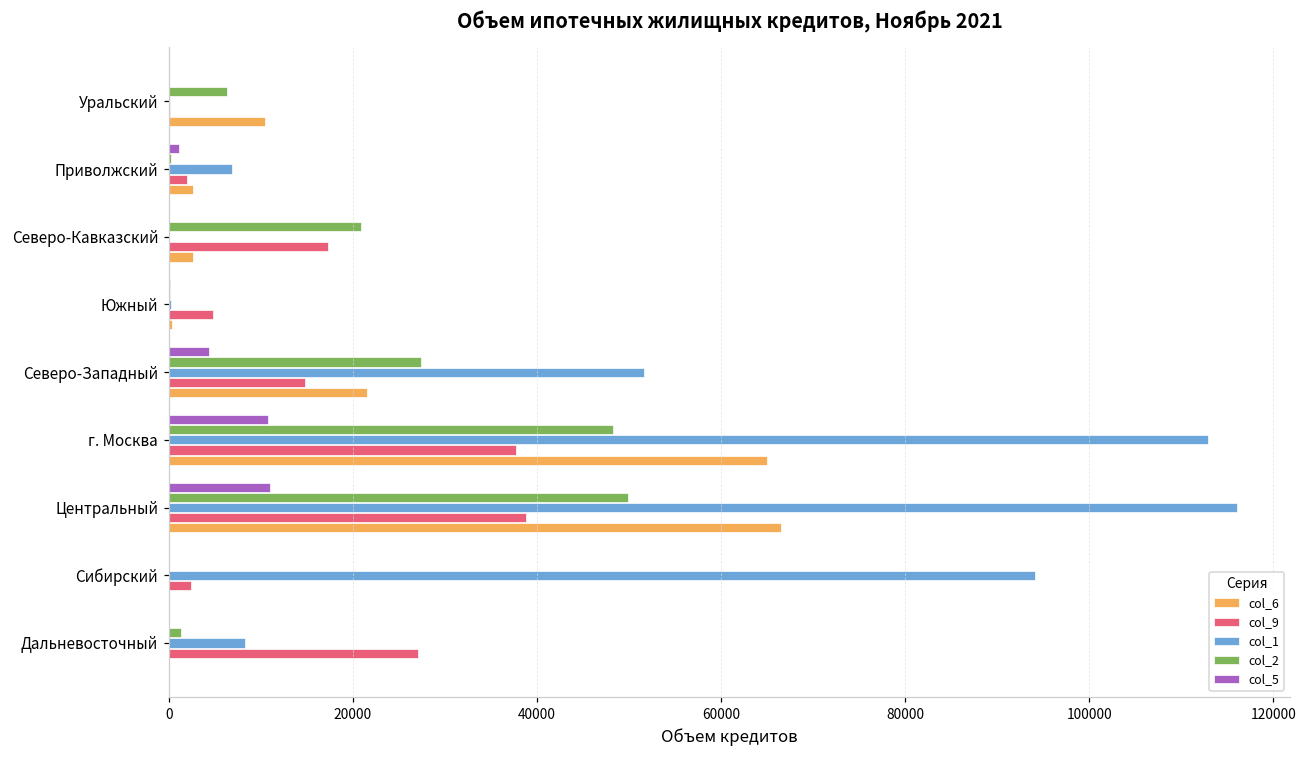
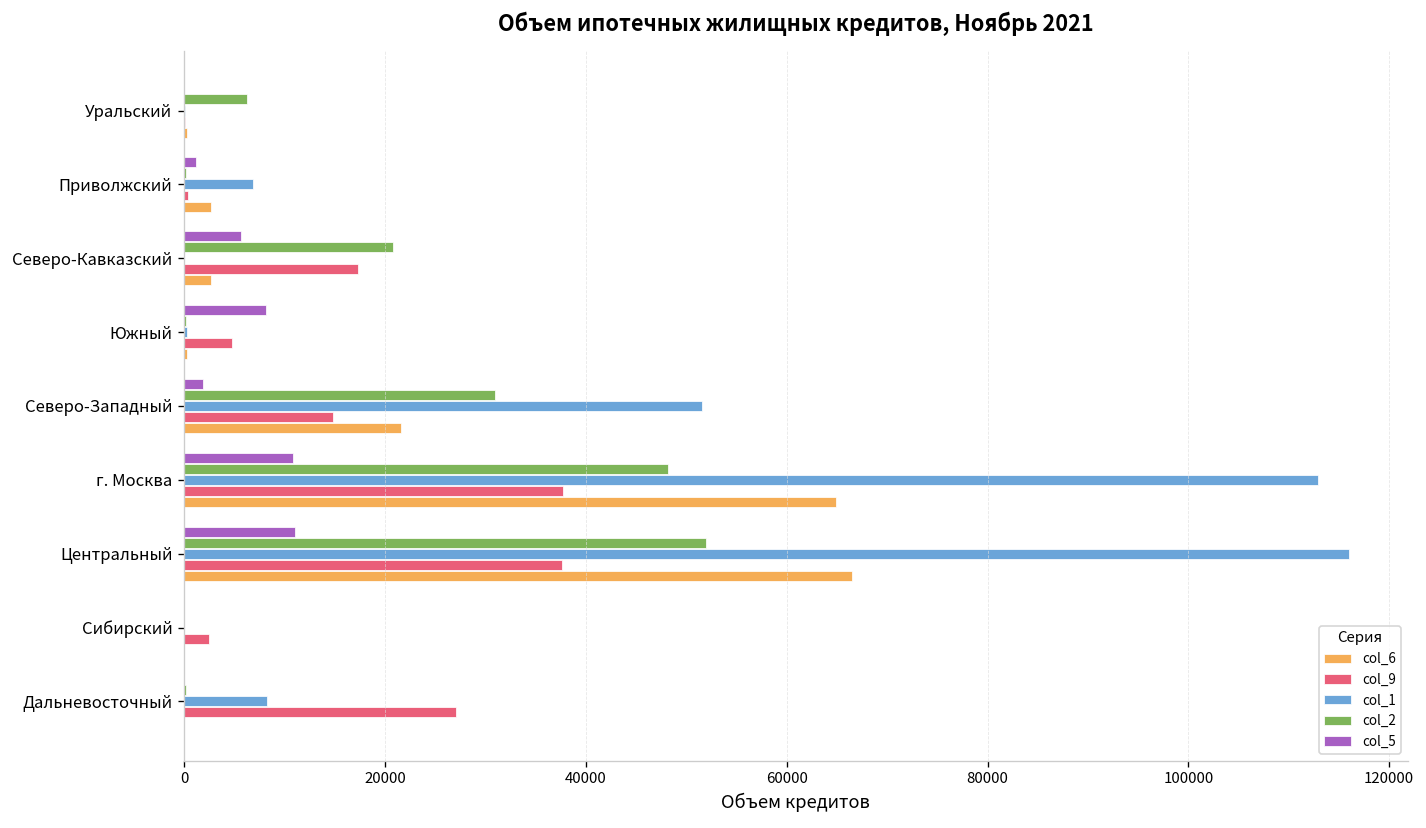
col_6, Уральский: 10000 -> 0
col_9, Приволжский: 2000 -> 0
col_5, Северо-Кавказский: 0 -> 6000
col_5, Южный: 0 -> 8000
col_5, Северо-Западный: 4000 -> 2000
col_2, Северо-Западный: 27000 -> 31000
col_2, Центральный: 50000 -> 52000
col_9, Центральный: 39000 -> 38000
col_1, Сибирский: 94000 -> 0
col_2, Дальневосточный: 1000 -> 0
